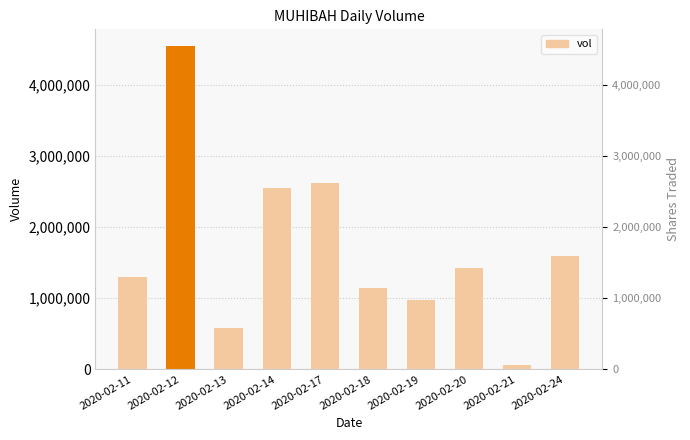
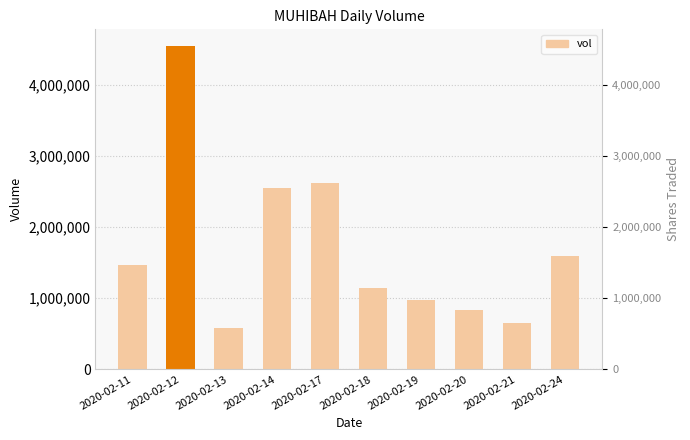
2020-02-11: 1,300,000 -> 1,500,000
2020-02-20: 1,400,000 -> 800,000
2020-02-21: 100,000 -> 600,000
